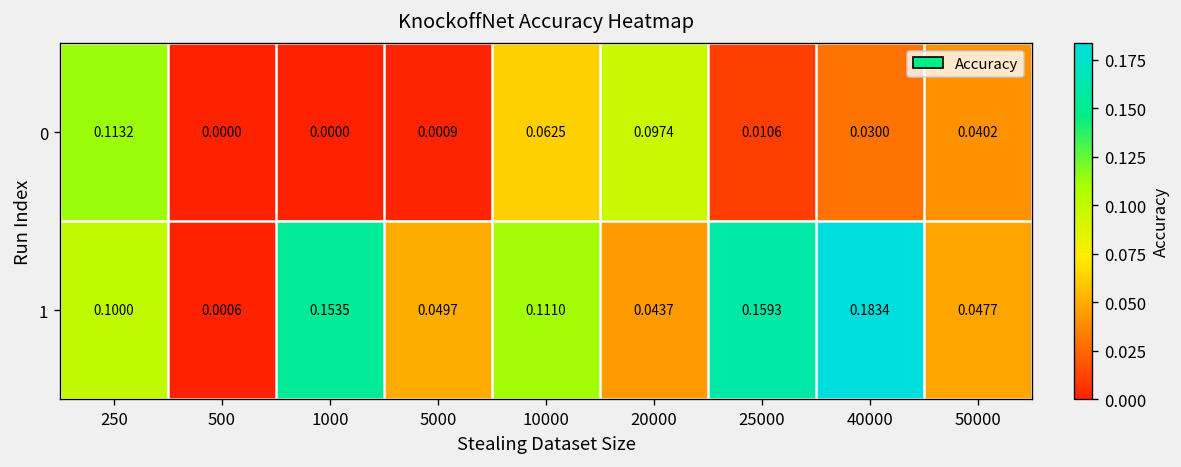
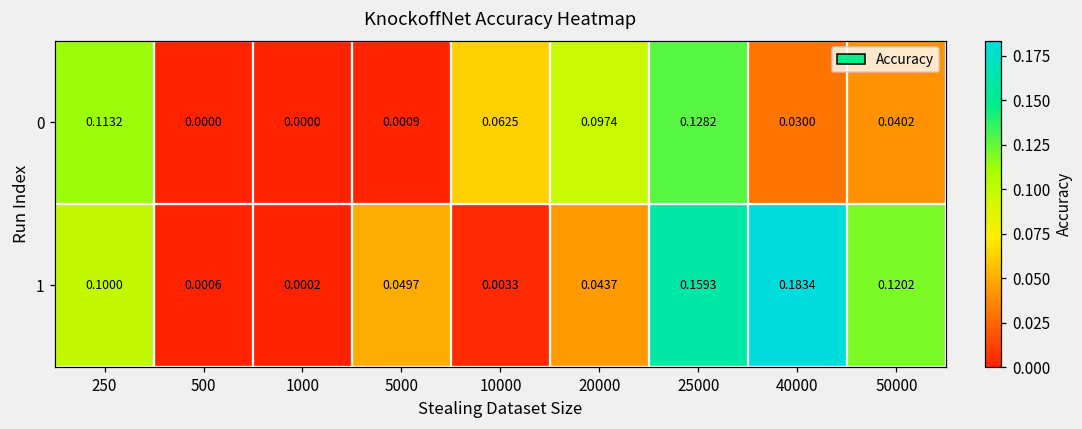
0, 25000: 0.0106 -> 0.1282
1, 1000: 0.1535 -> 0.0002
1, 10000: 0.1110 -> 0.0033
1, 50000: 0.0477 -> 0.1202
